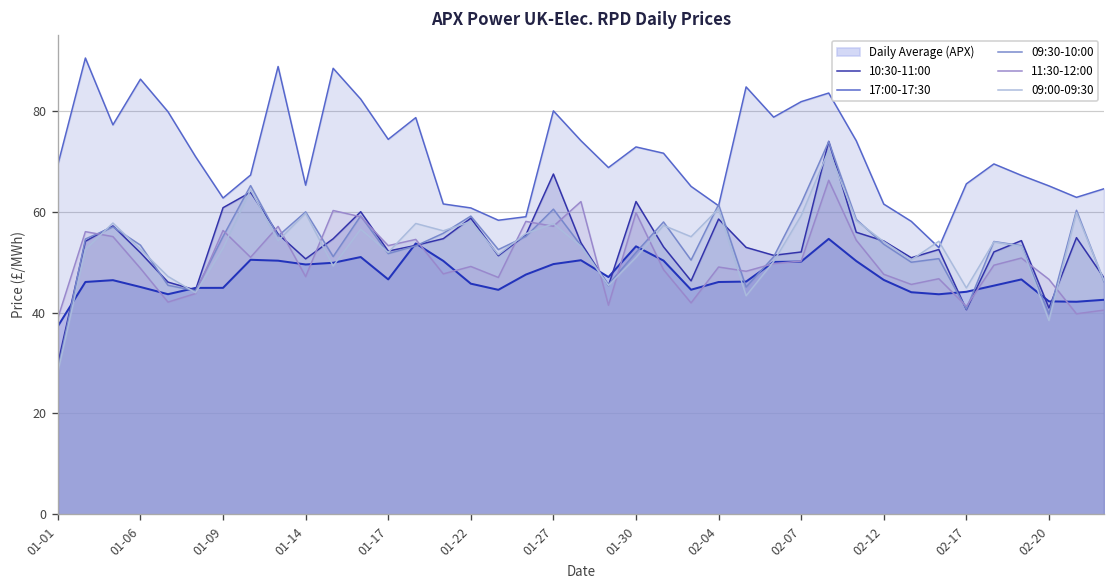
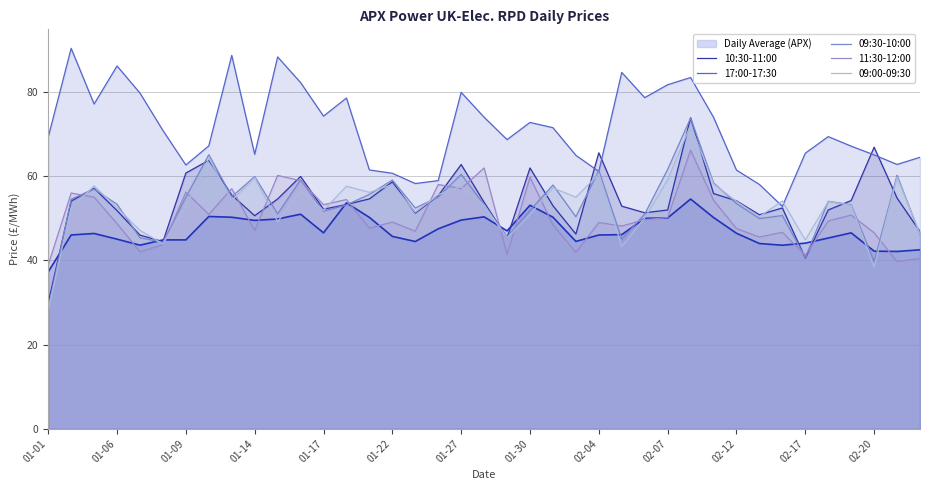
10:30-11:00, 01-27: 67 -> 63
10:30-11:00, 02-04: 59 -> 66
10:30-11:00, 02-20: 41 -> 67
